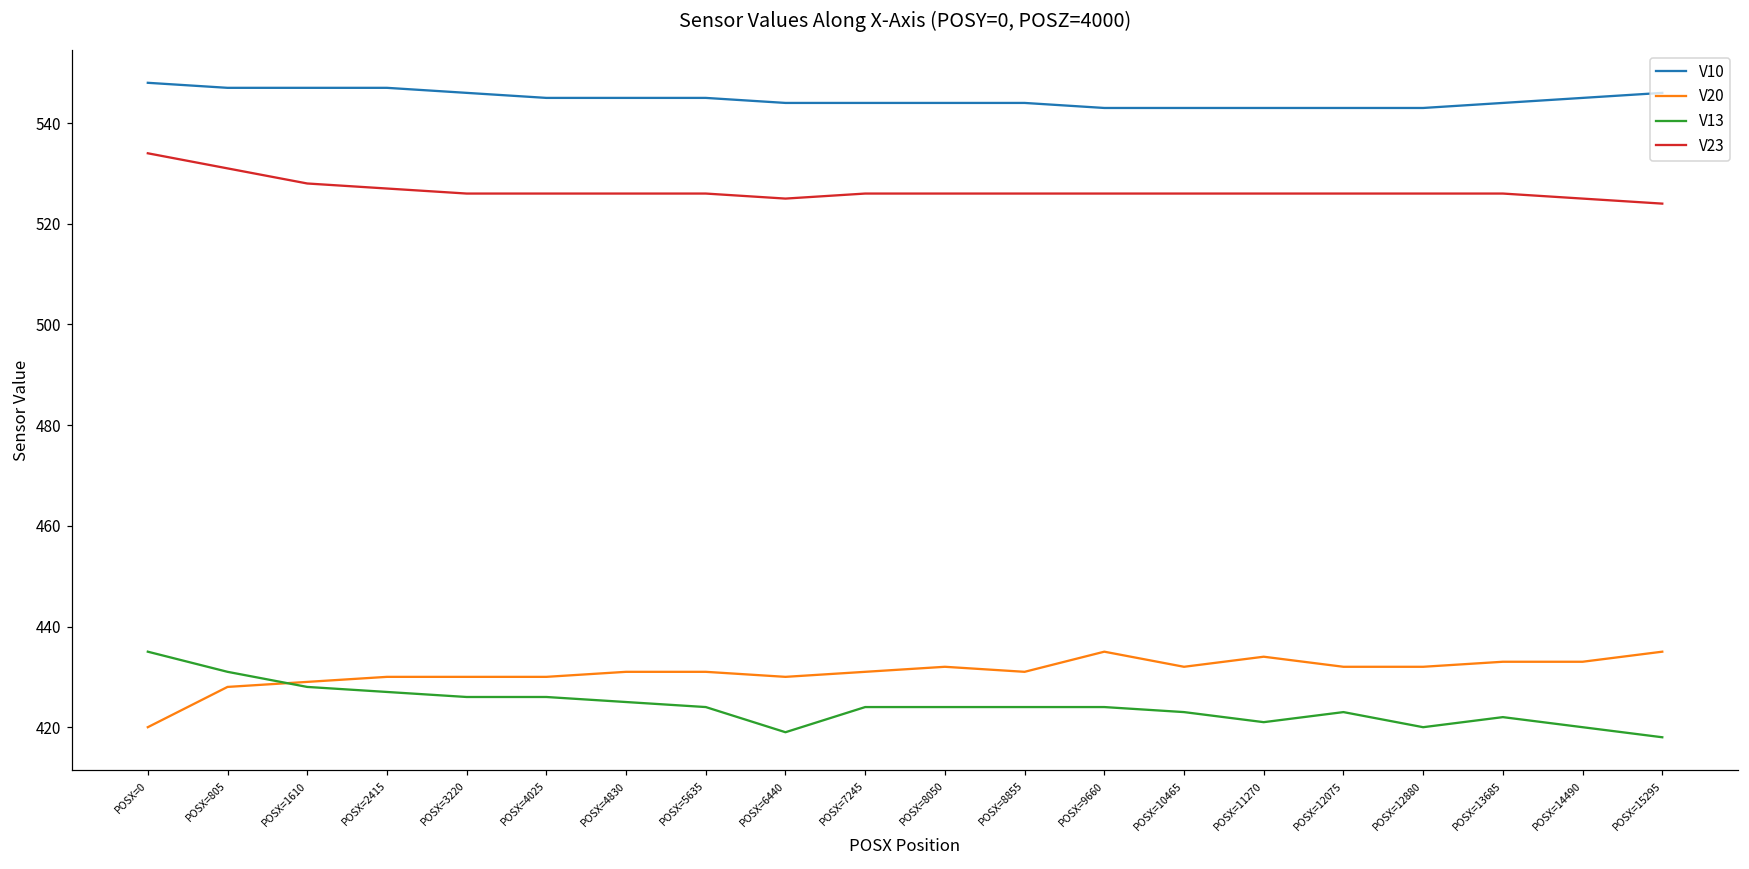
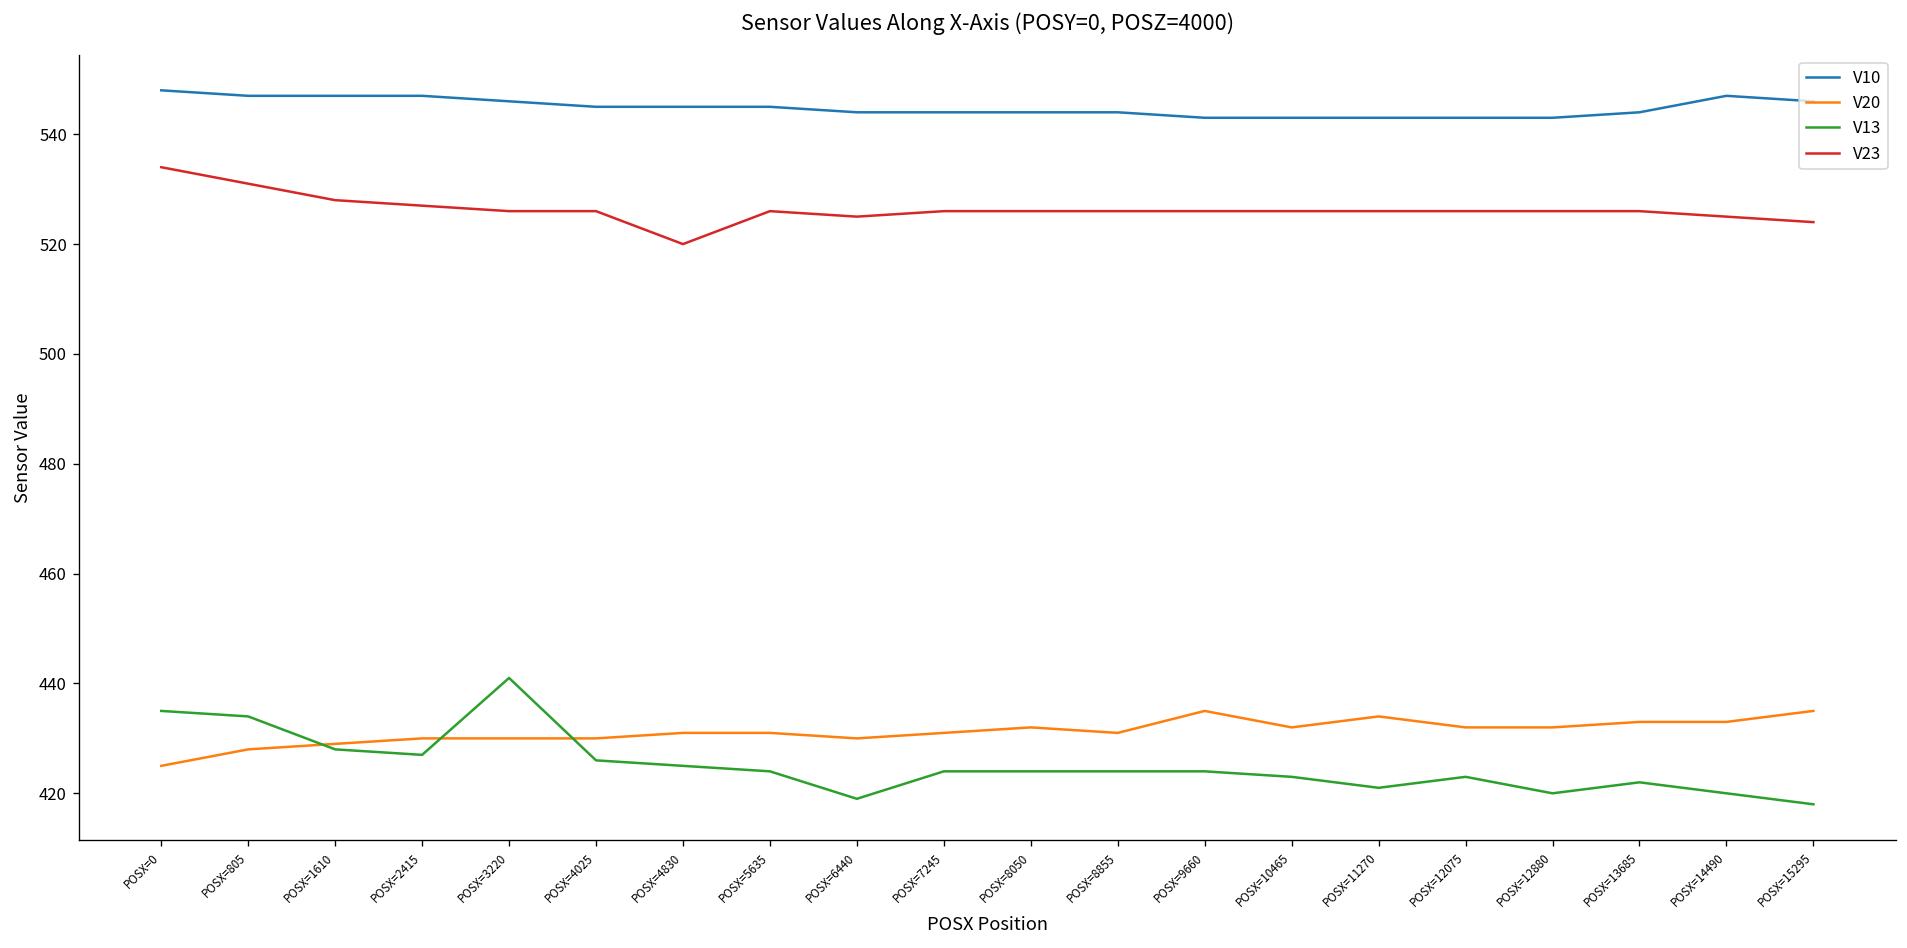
V20, POSX=0: 420 -> 425
V13, POSX=805: 431 -> 434
V13, POSX=3220: 426 -> 441
V23, POSX=4830: 526 -> 520
V10, POSX=14490: 545 -> 547
